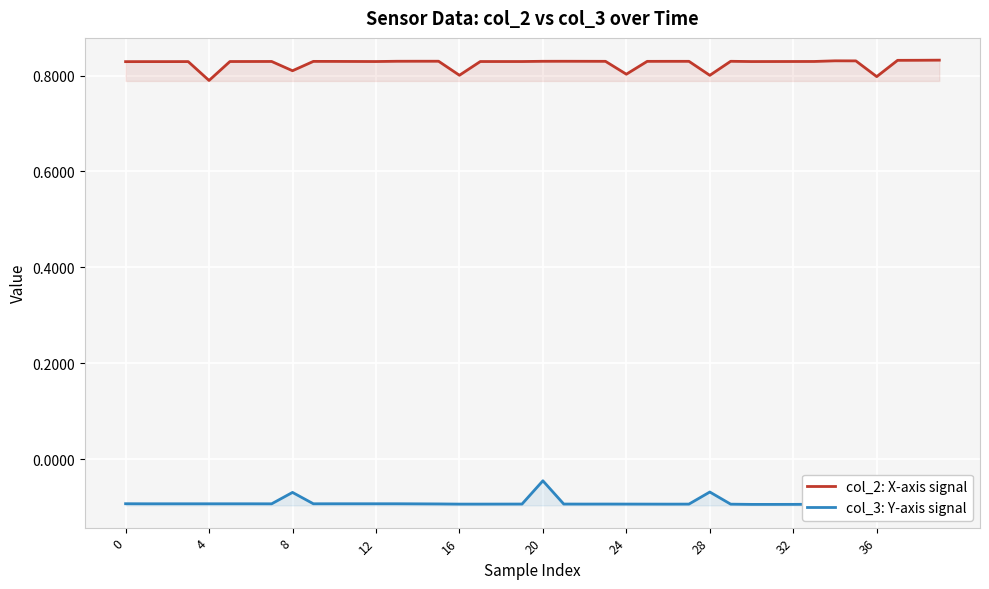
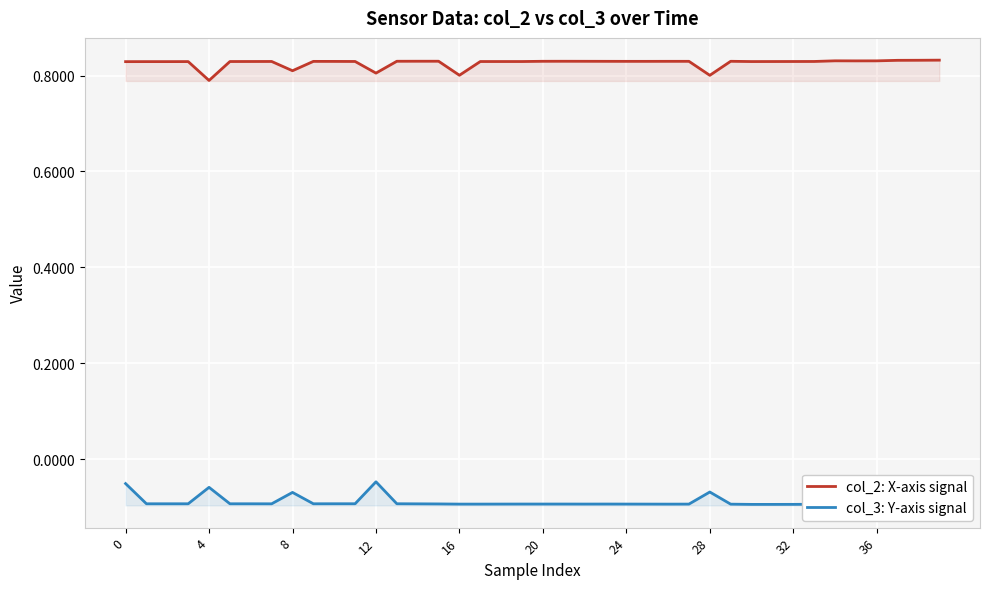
col_3: Y-axis signal, 0: -0.09 -> -0.05
col_3: Y-axis signal, 4: -0.09 -> -0.06
col_2: X-axis signal, 12: 0.83 -> 0.81
col_3: Y-axis signal, 12: -0.09 -> -0.05
col_3: Y-axis signal, 20: -0.04 -> -0.09
col_2: X-axis signal, 24: 0.80 -> 0.83
col_2: X-axis signal, 36: 0.80 -> 0.83
